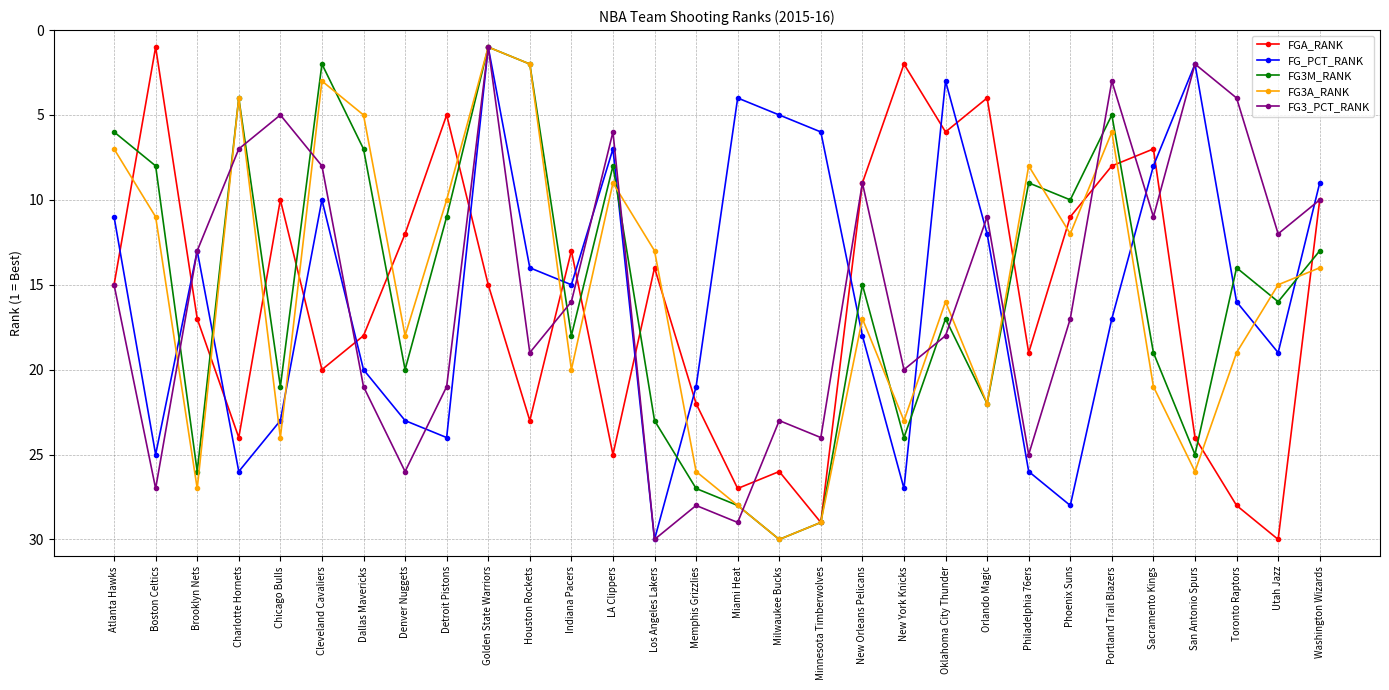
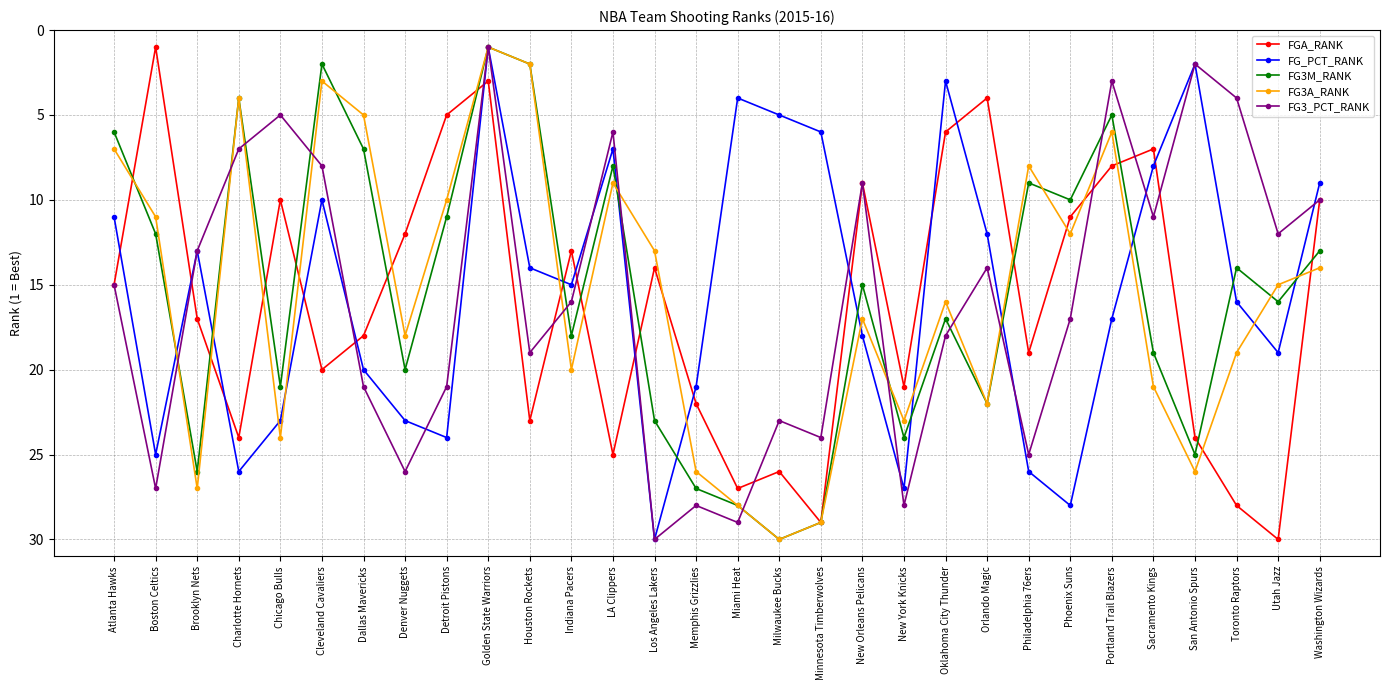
FG3M_RANK, Boston Celtics: 8 -> 12
FGA_RANK, Golden State Warriors: 15 -> 3
FGA_RANK, New York Knicks: 2 -> 21
FG3_PCT_RANK, New York Knicks: 20 -> 28
FG3_PCT_RANK, Orlando Magic: 11 -> 14
